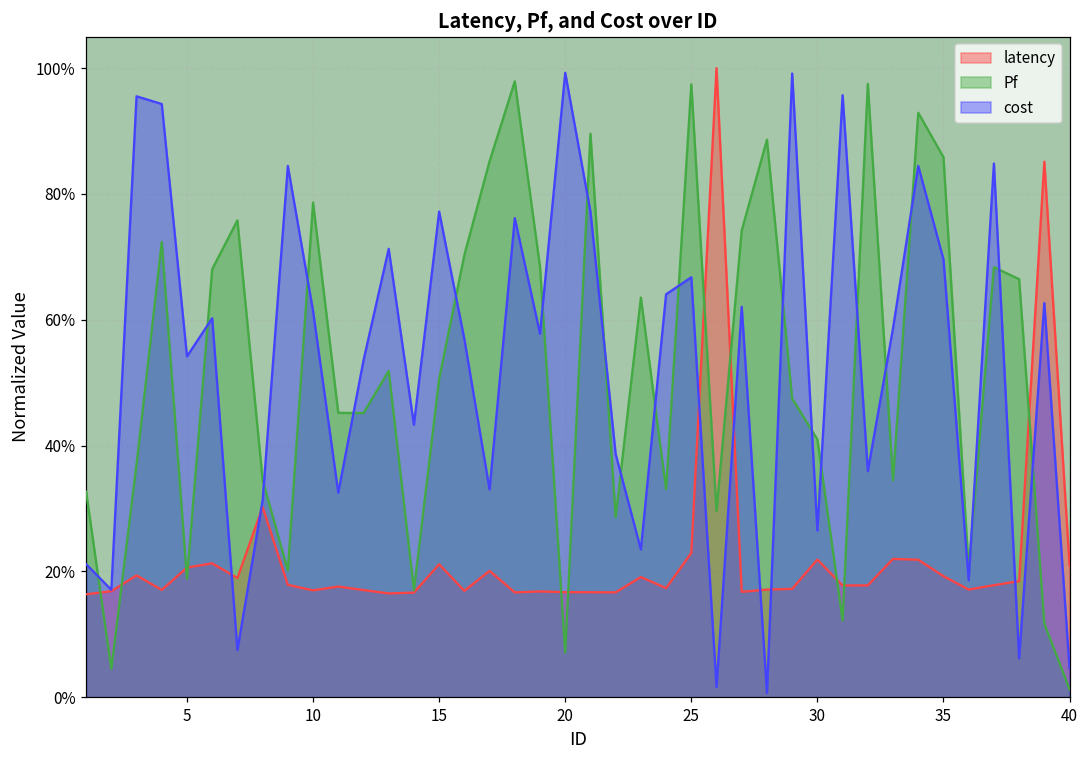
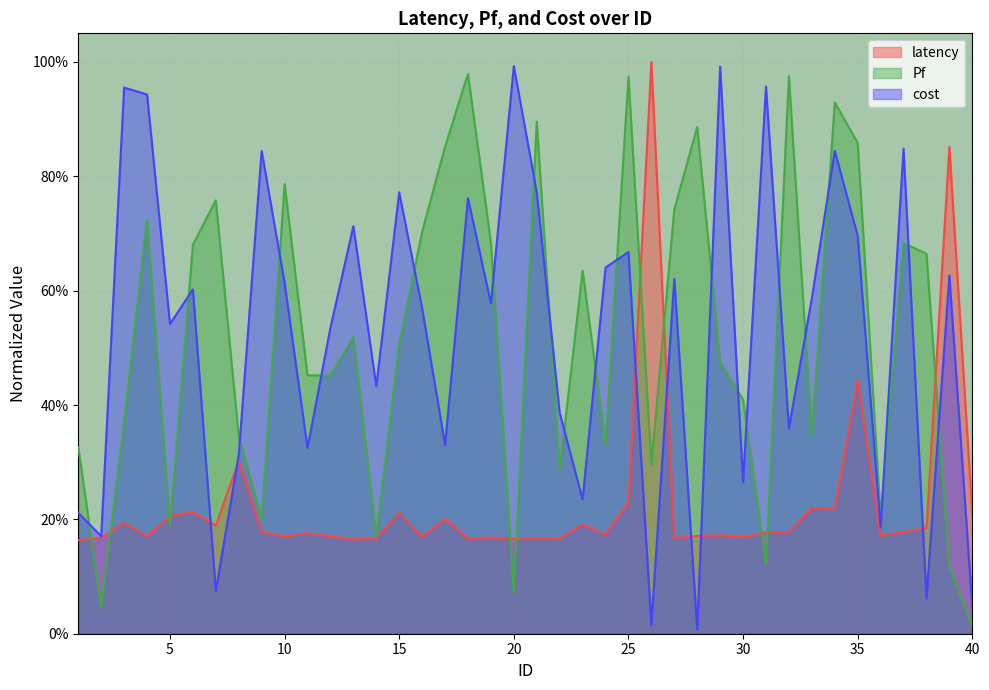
latency, 30: 22% -> 17%
latency, 35: 19% -> 44%
